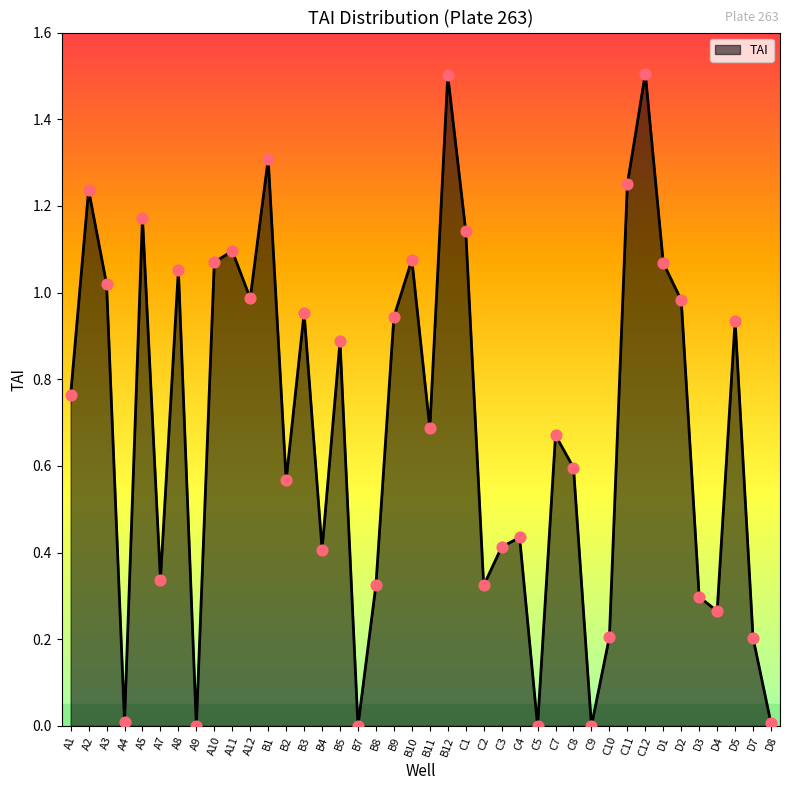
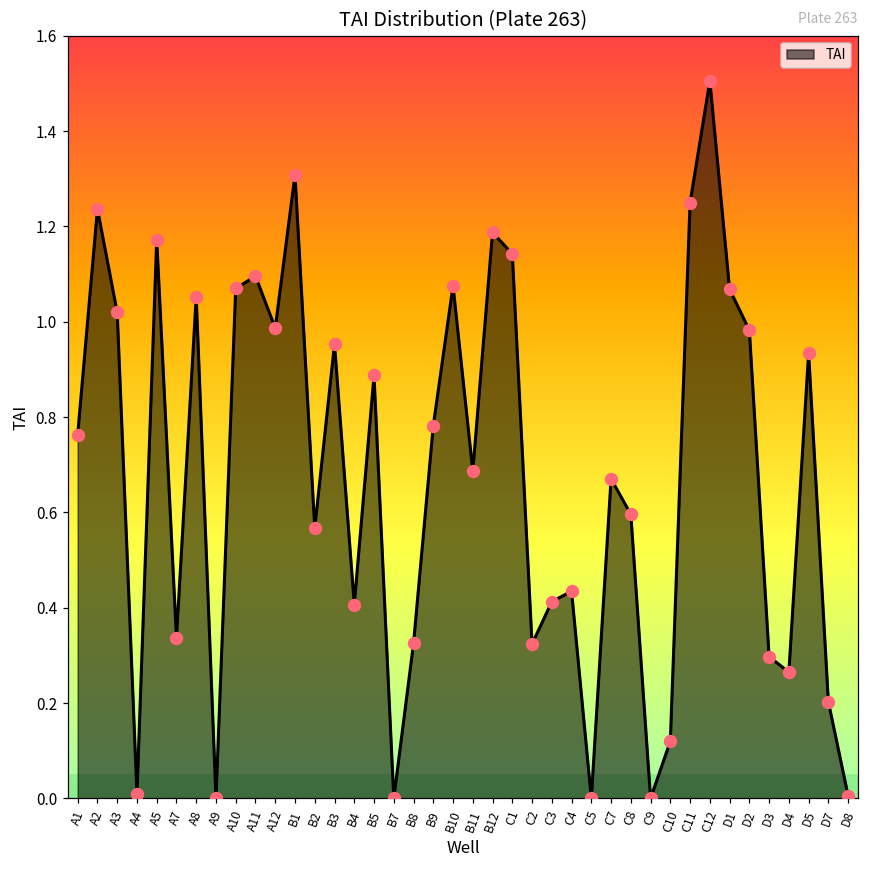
B9: 0.94 -> 0.78
B12: 1.50 -> 1.19
C10: 0.20 -> 0.12
